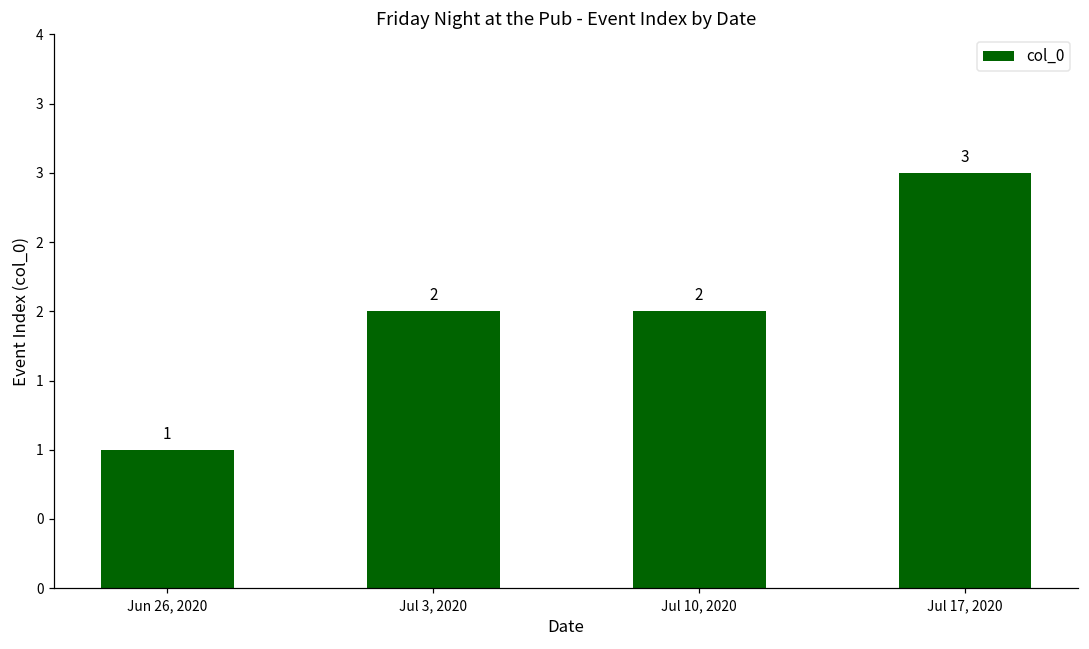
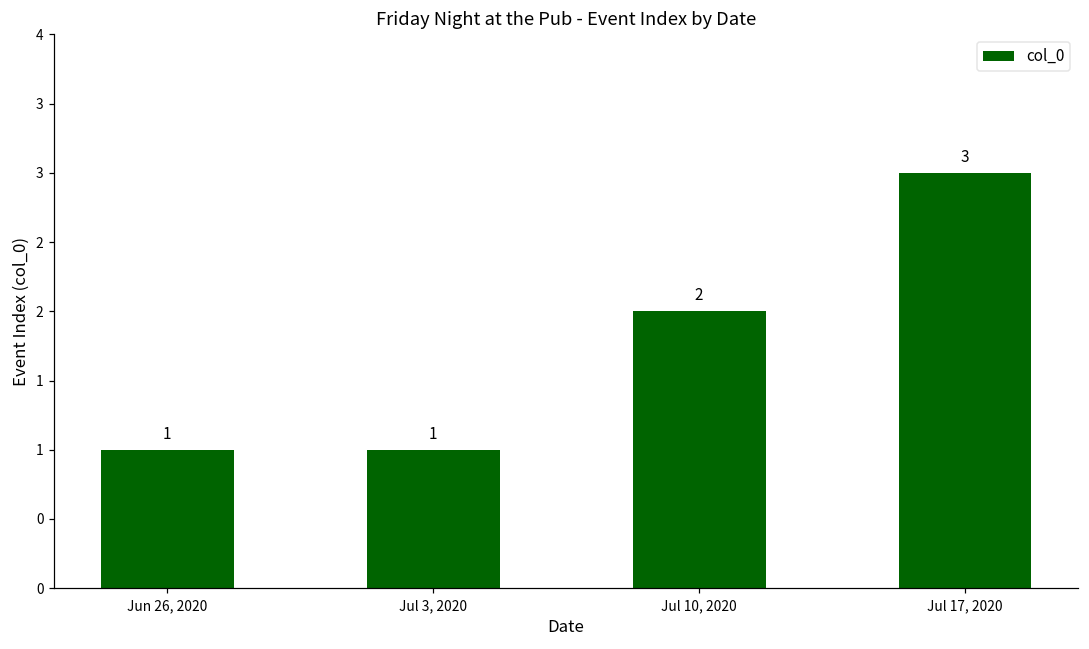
Jul 3, 2020: 2 -> 1
